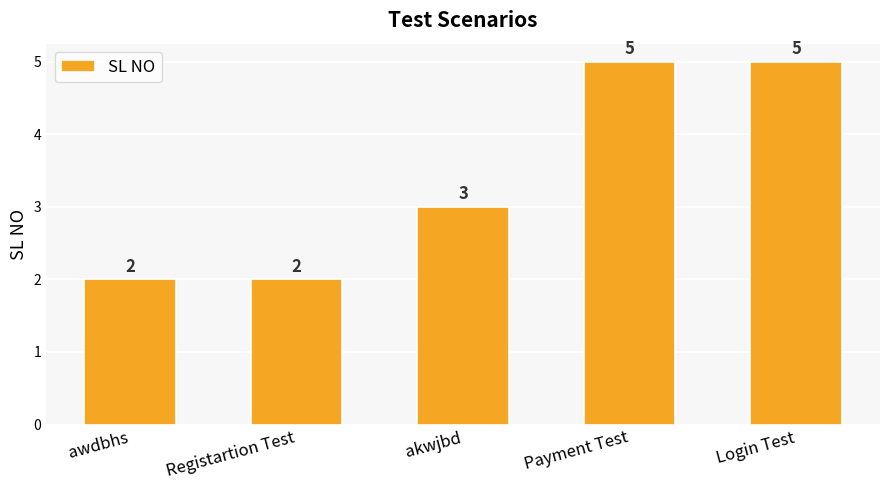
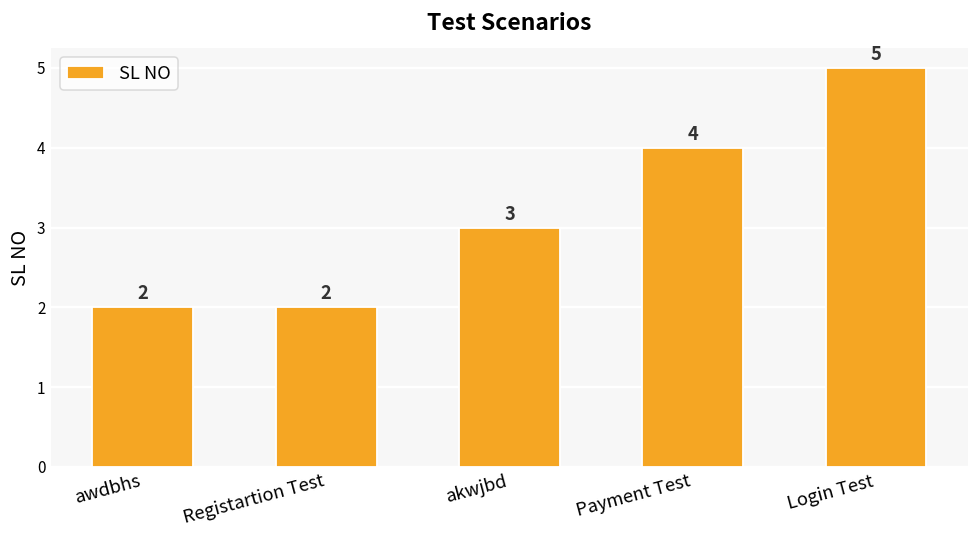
Payment Test: 5 -> 4
